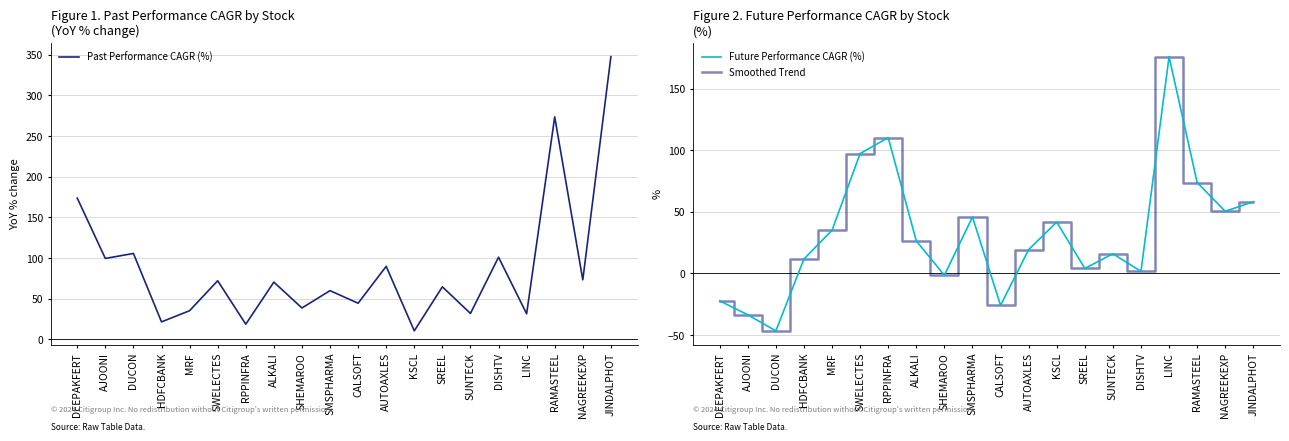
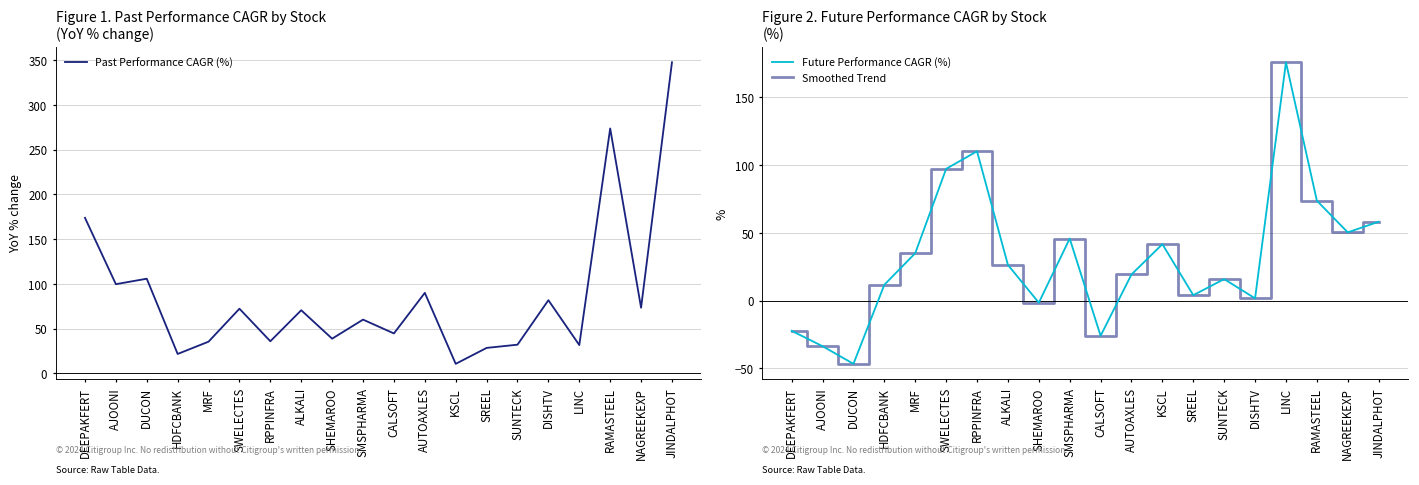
Figure 1. Past Performance CAGR by Stock (YoY % change), RPPINFRA: 20 -> 40
Figure 1. Past Performance CAGR by Stock (YoY % change), SREEL: 60 -> 30
Figure 1. Past Performance CAGR by Stock (YoY % change), DISHTV: 100 -> 80
